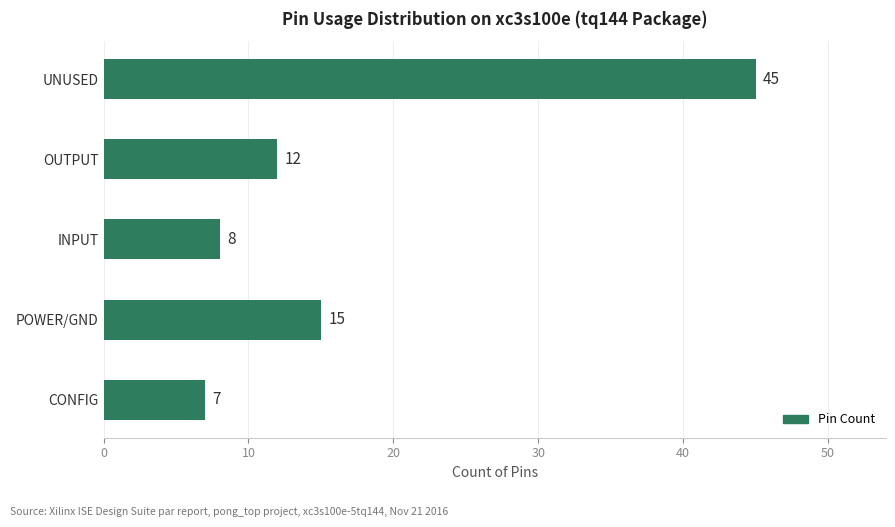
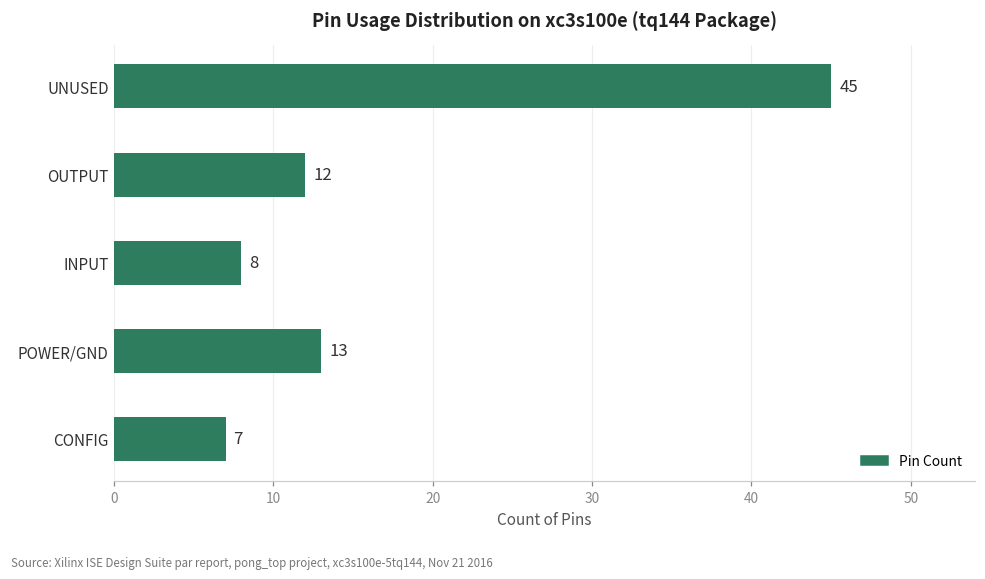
POWER/GND: 15 -> 13
